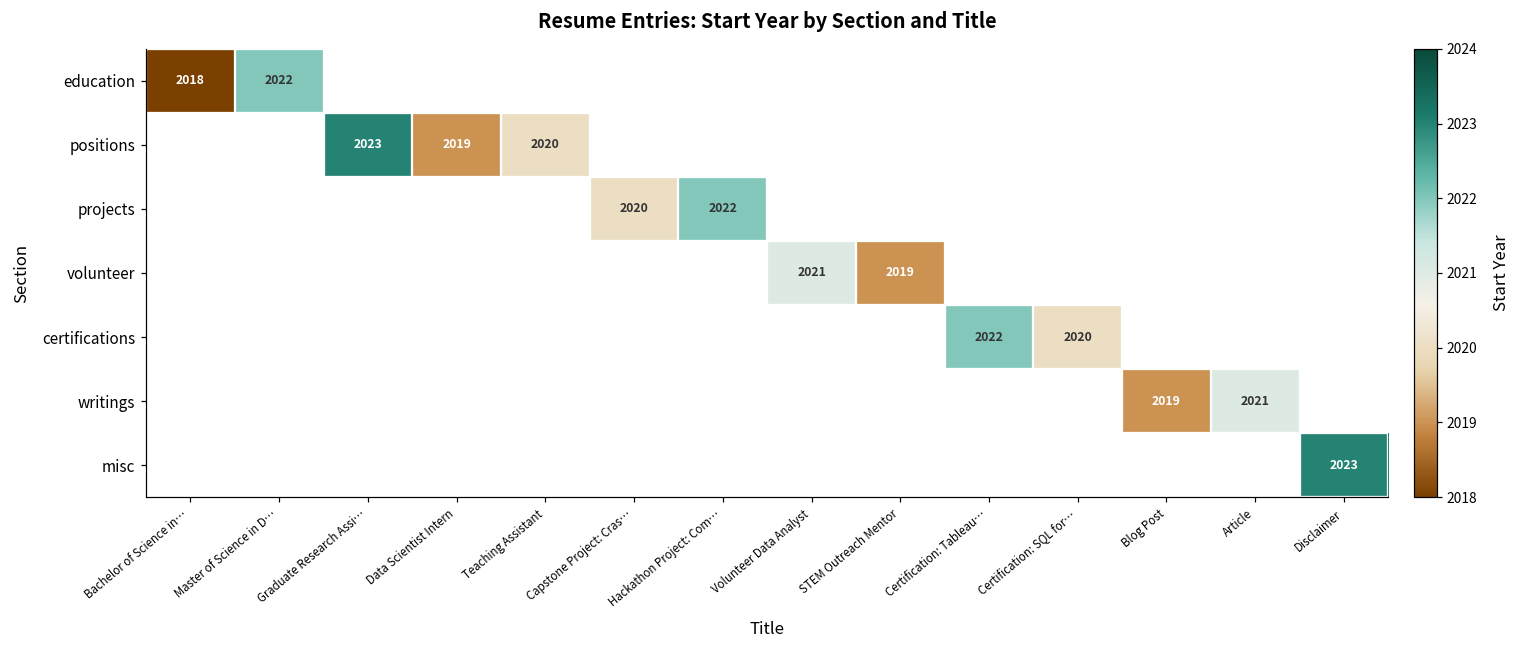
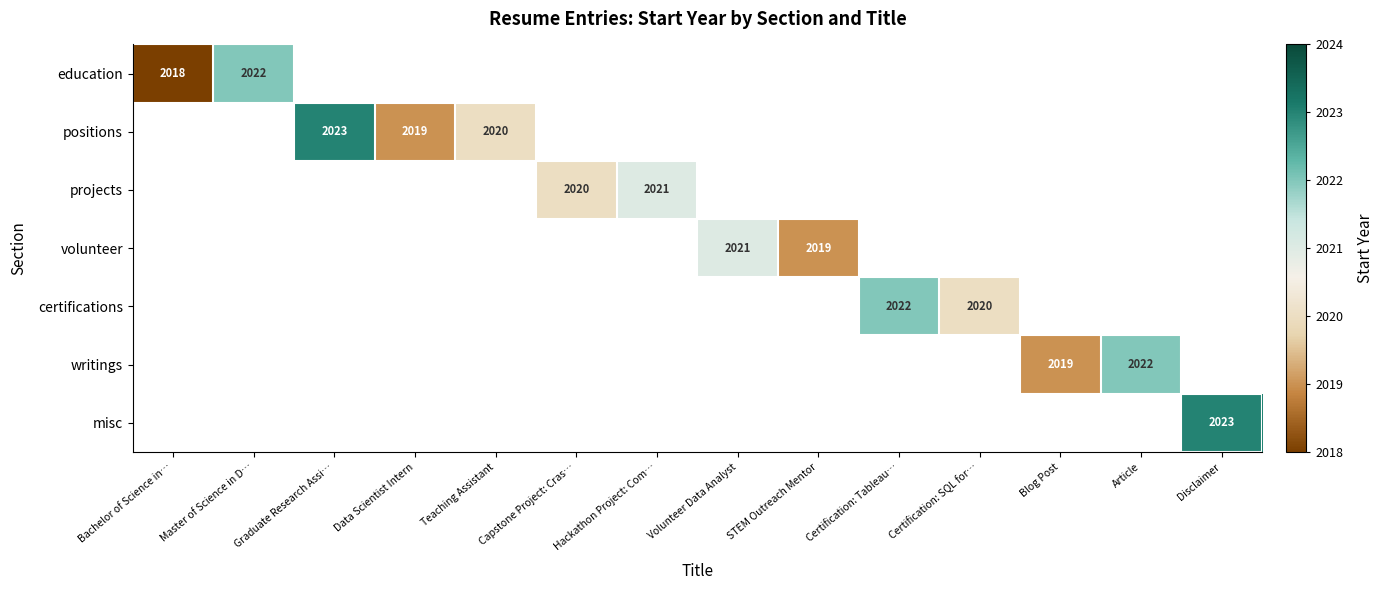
projects, Hackathon Project: Com…: 2022 -> 2021
writings, Article: 2021 -> 2022
